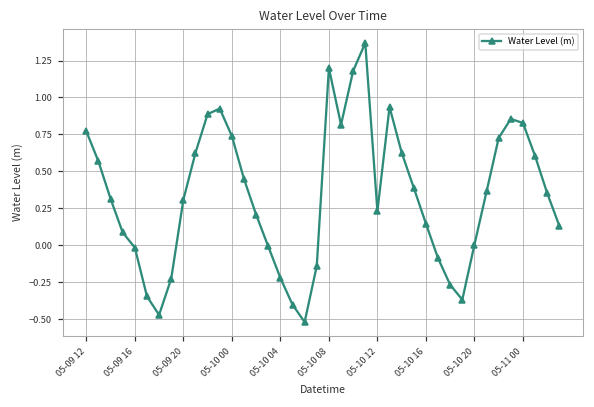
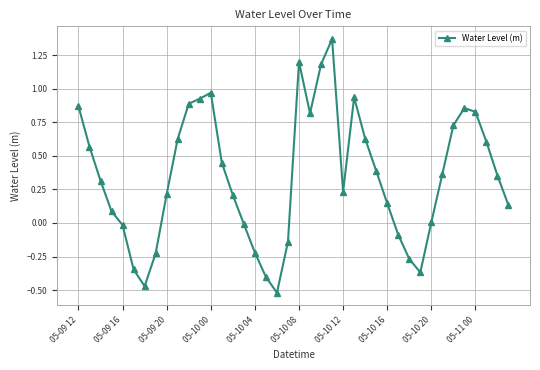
05-09 12: 0.77 -> 0.87
05-09 20: 0.31 -> 0.21
05-10 00: 0.74 -> 0.97
